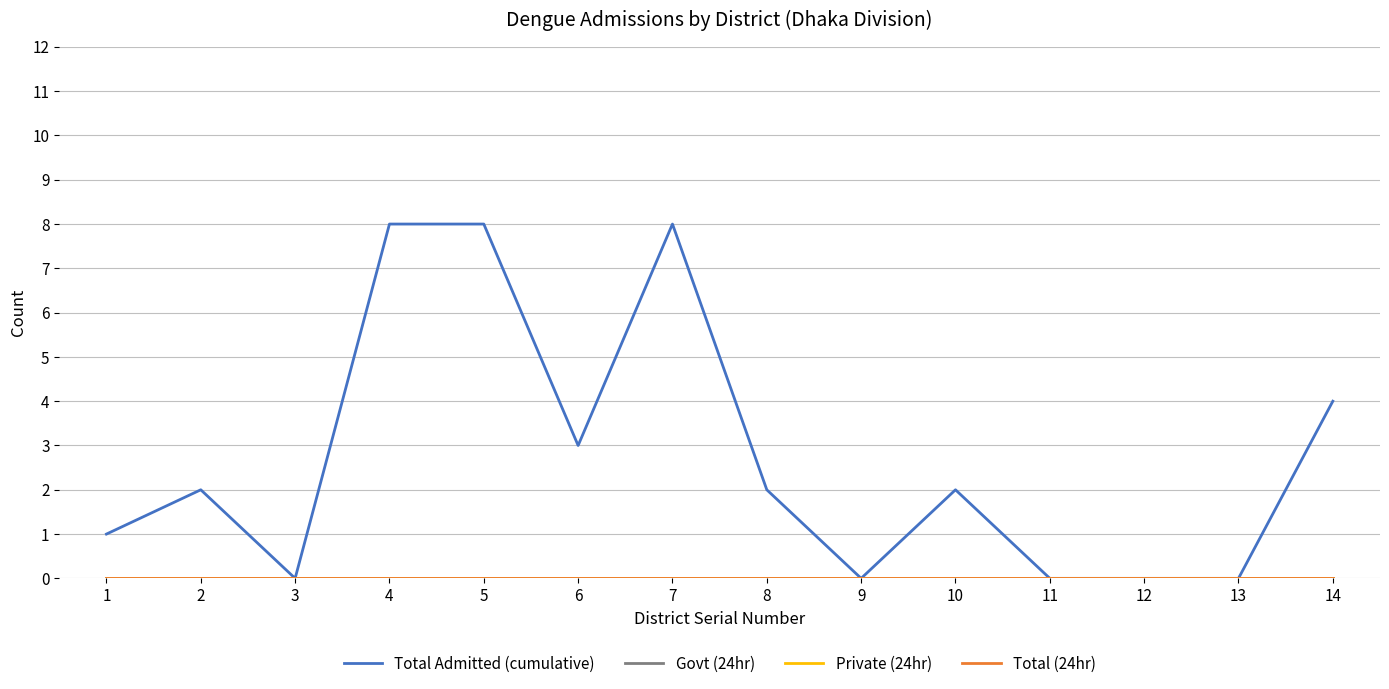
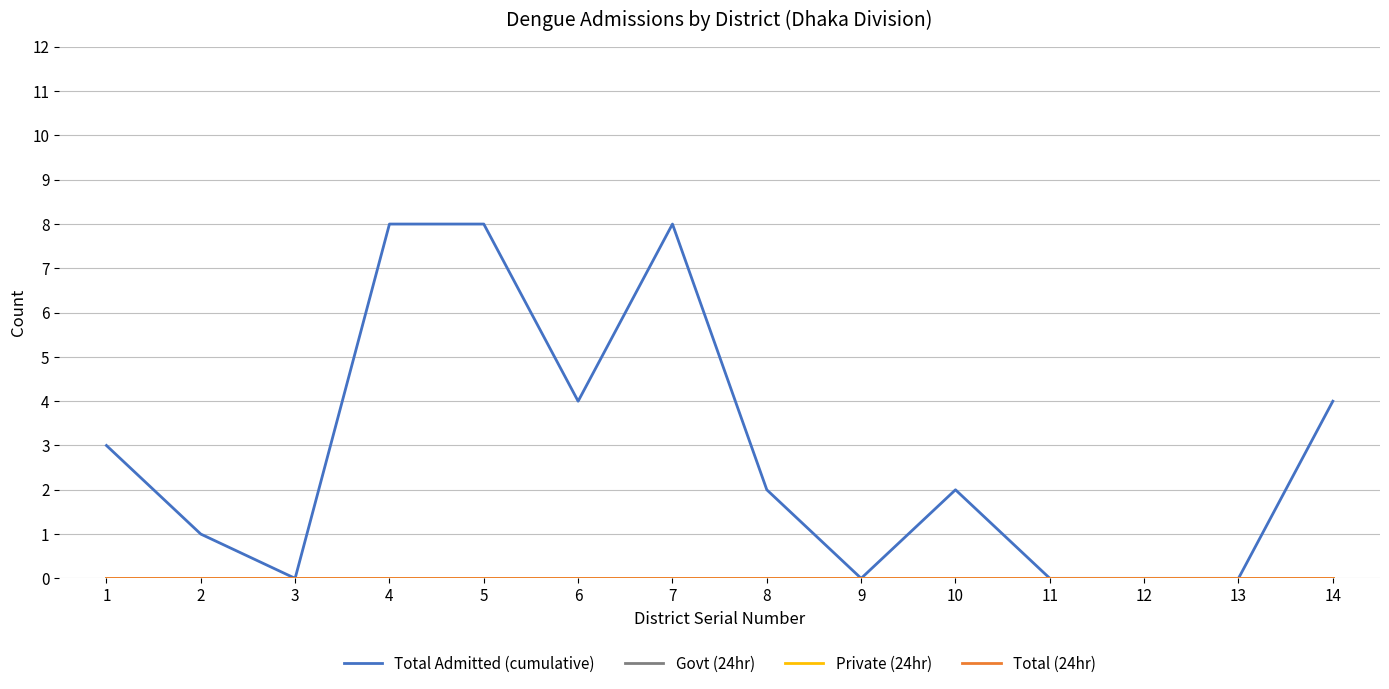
Total Admitted (cumulative), 1: 1 -> 3
Total Admitted (cumulative), 2: 2 -> 1
Total Admitted (cumulative), 6: 3 -> 4
